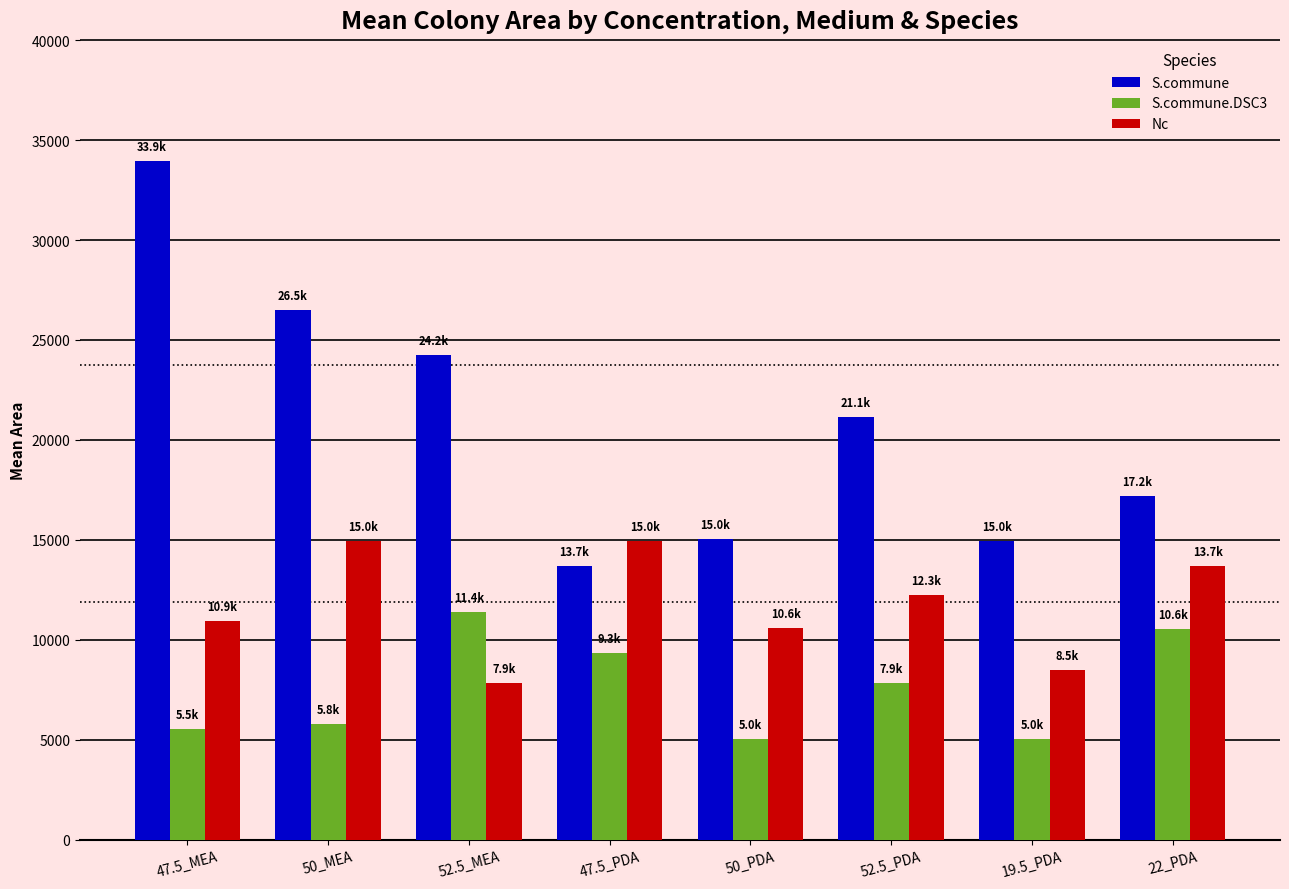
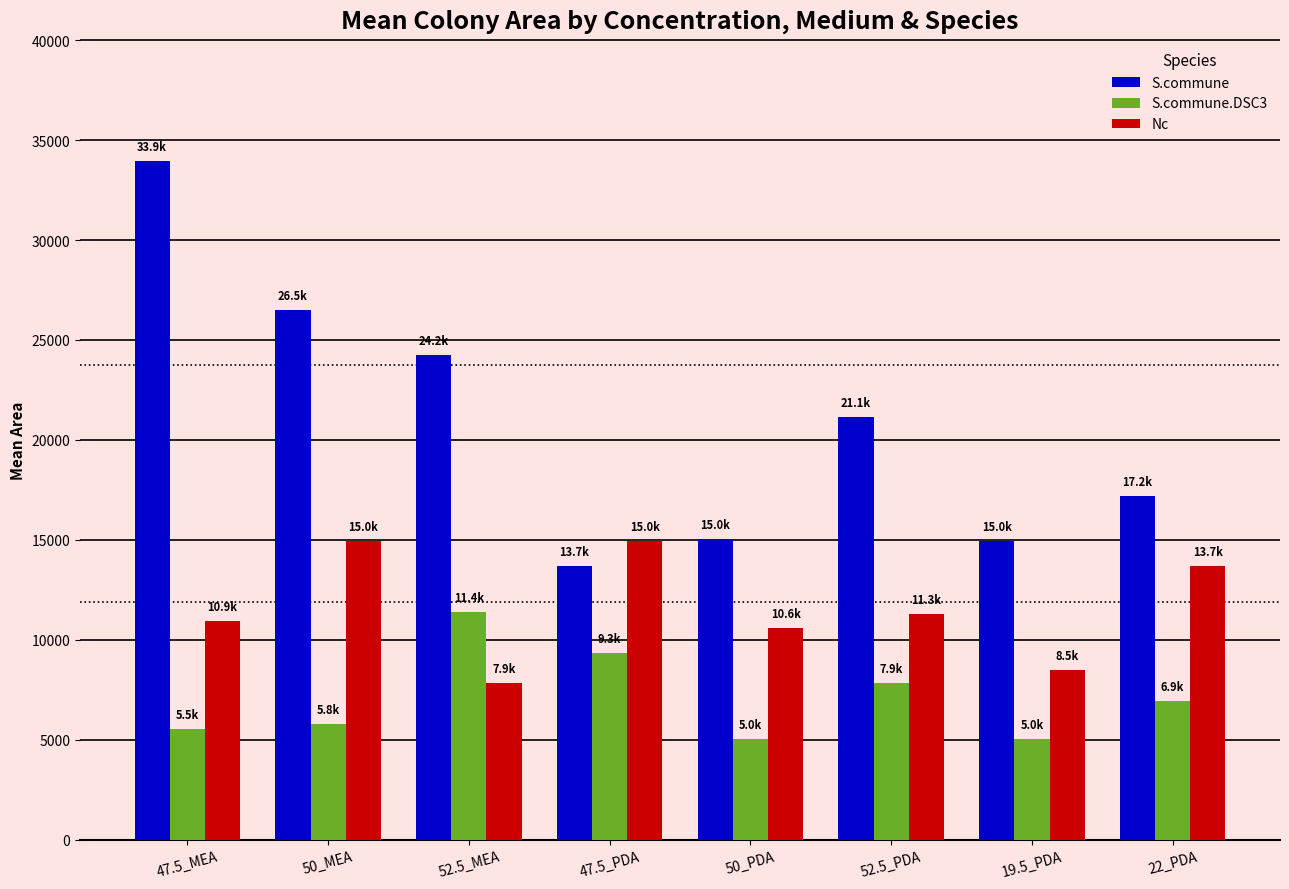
Nc, 52.5_PDA: 12.3k -> 11.3k
S.commune.DSC3, 22_PDA: 10.6k -> 6.9k
